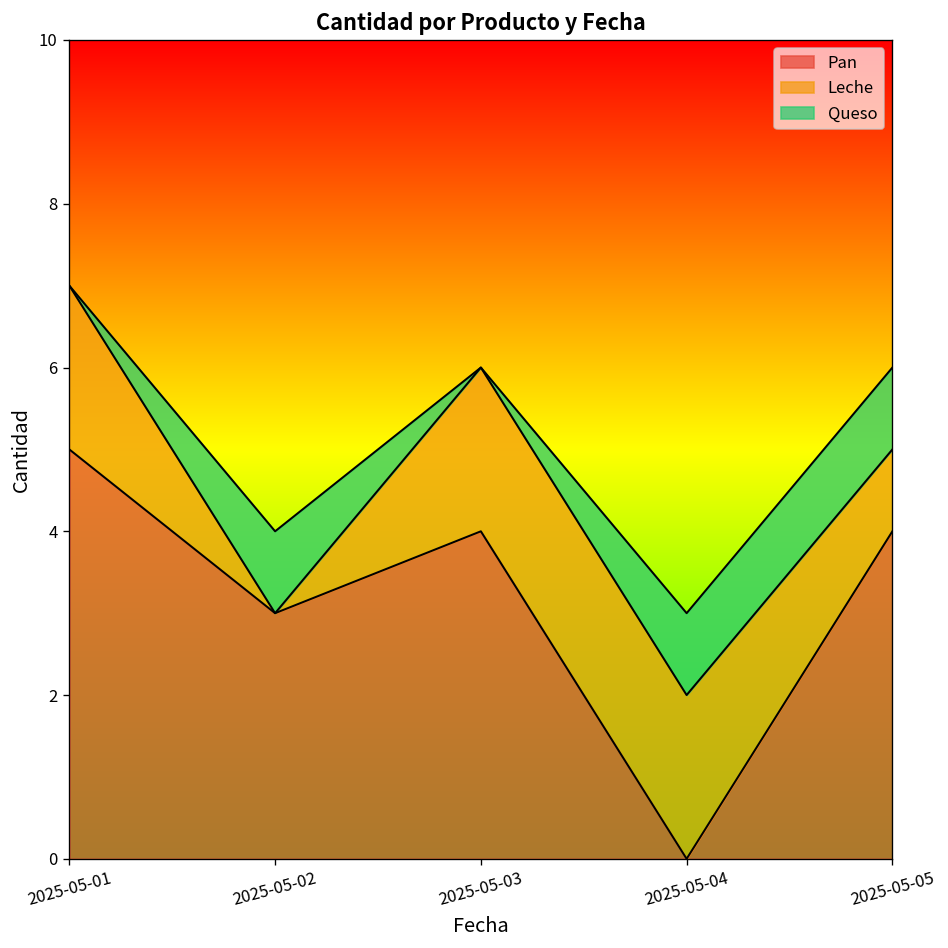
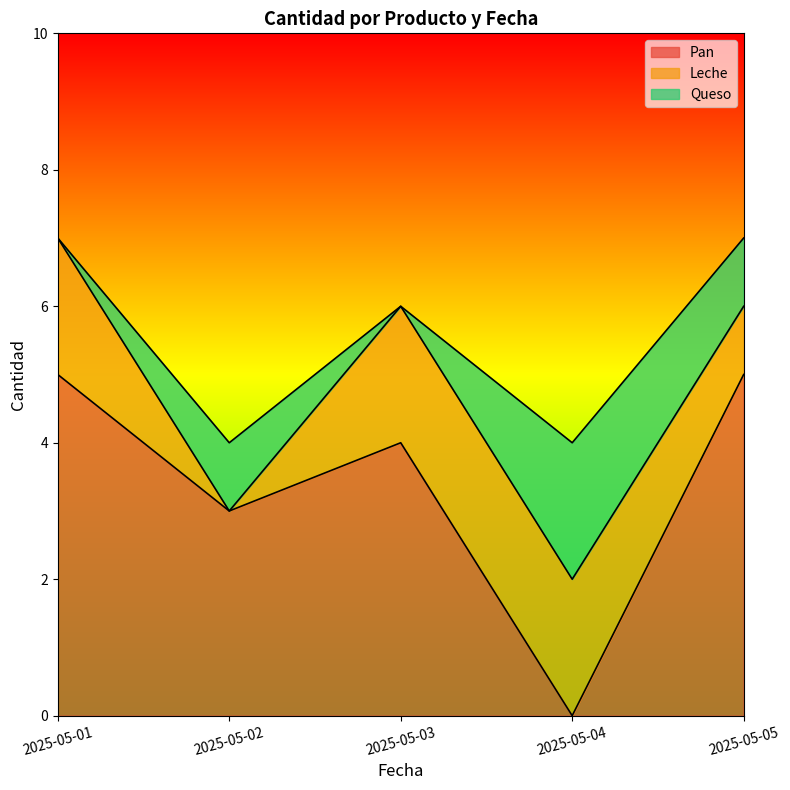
Queso, 2025-05-04: 1 -> 2
Pan, 2025-05-05: 4 -> 5
